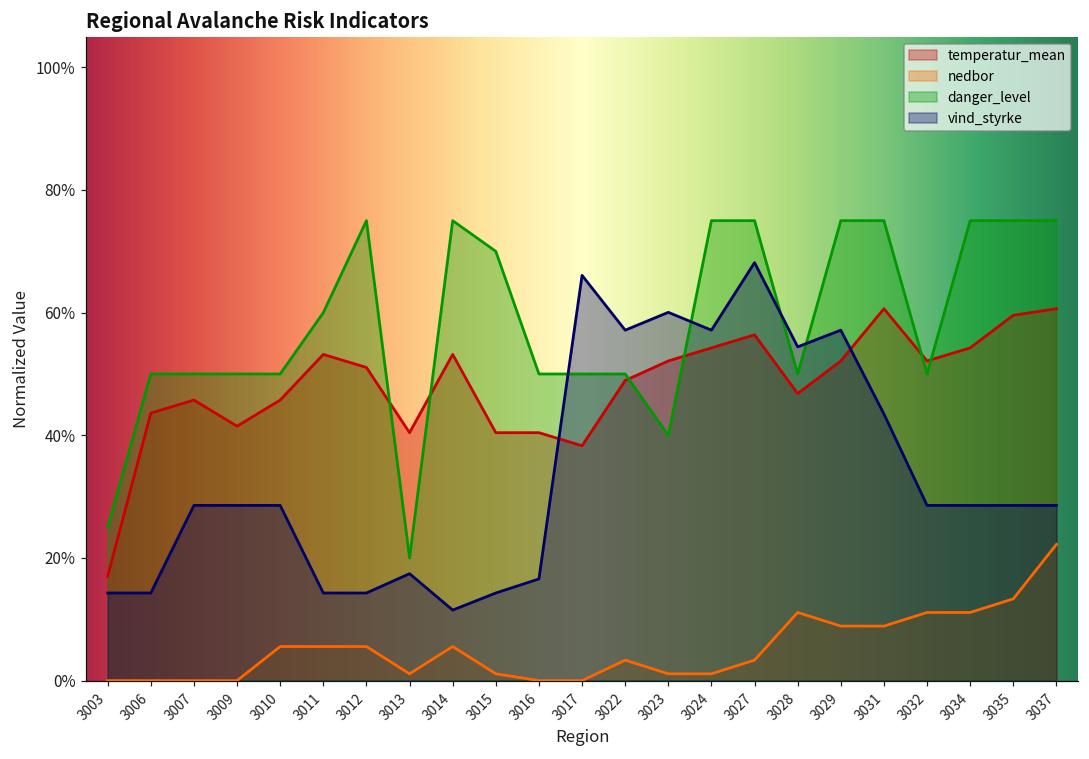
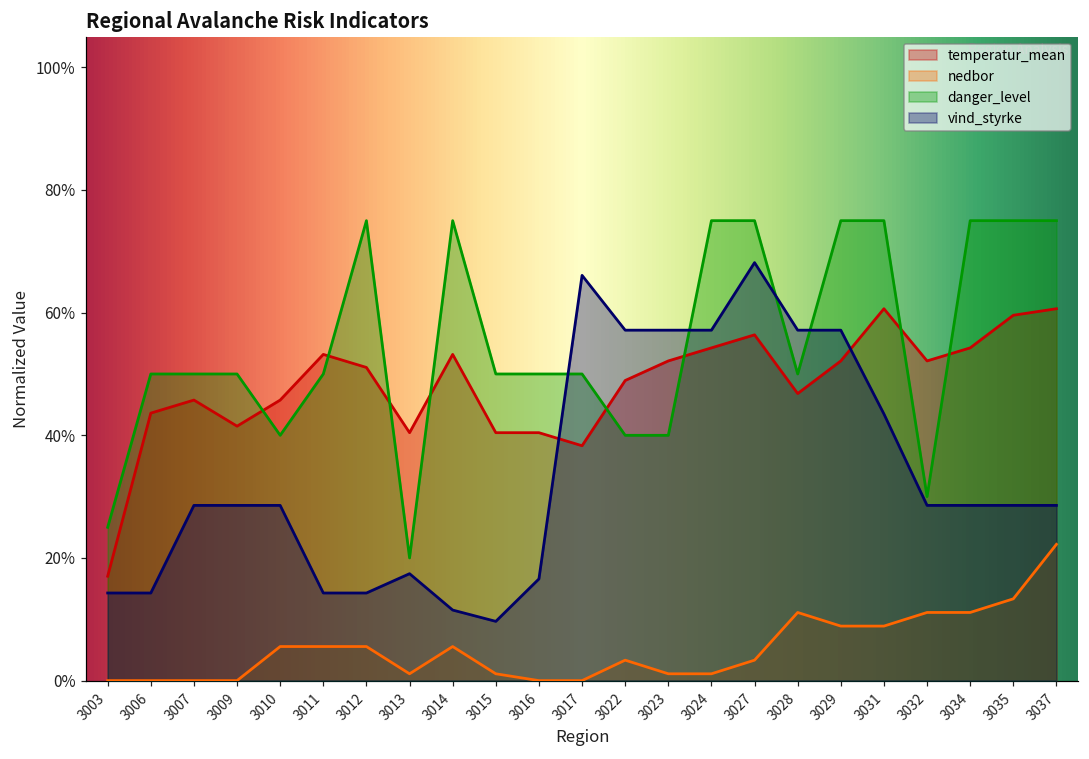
danger_level, 3010: 50% -> 40%
danger_level, 3011: 60% -> 50%
danger_level, 3015: 70% -> 50%
vind_styrke, 3015: 14% -> 10%
danger_level, 3022: 50% -> 40%
vind_styrke, 3023: 60% -> 57%
vind_styrke, 3028: 54% -> 57%
danger_level, 3032: 50% -> 30%
